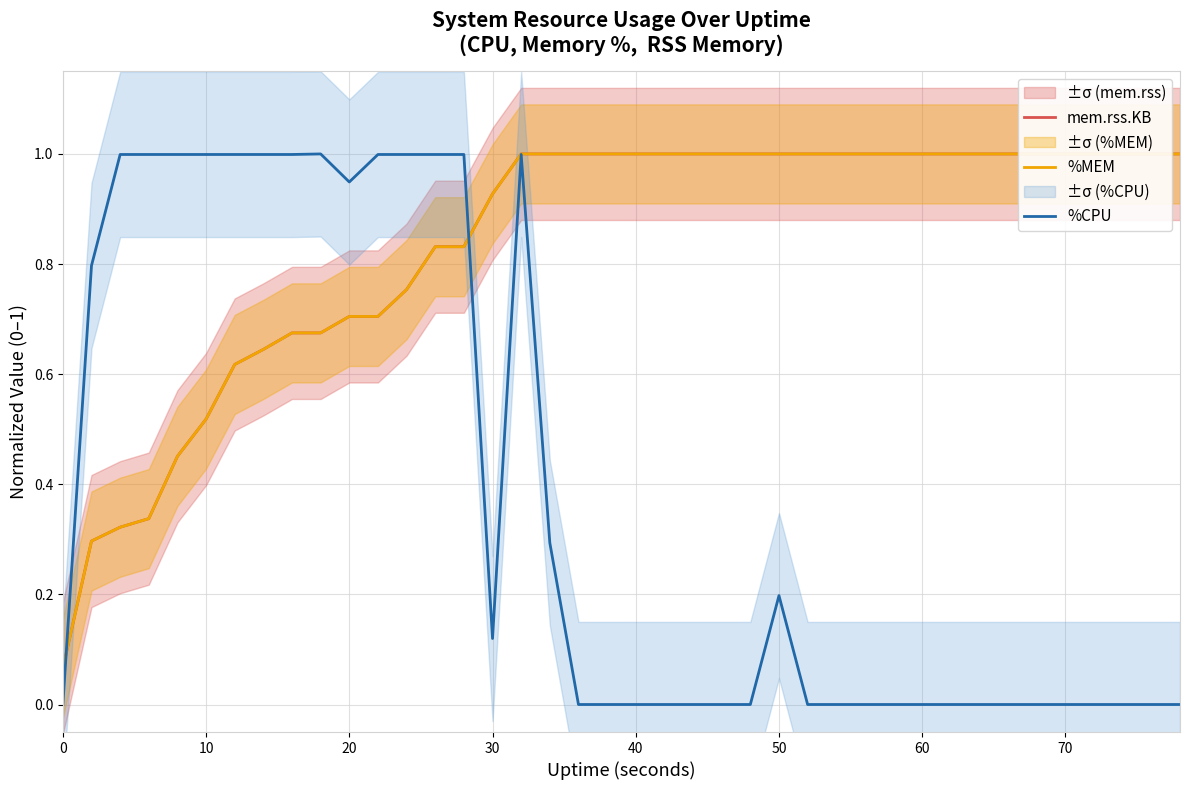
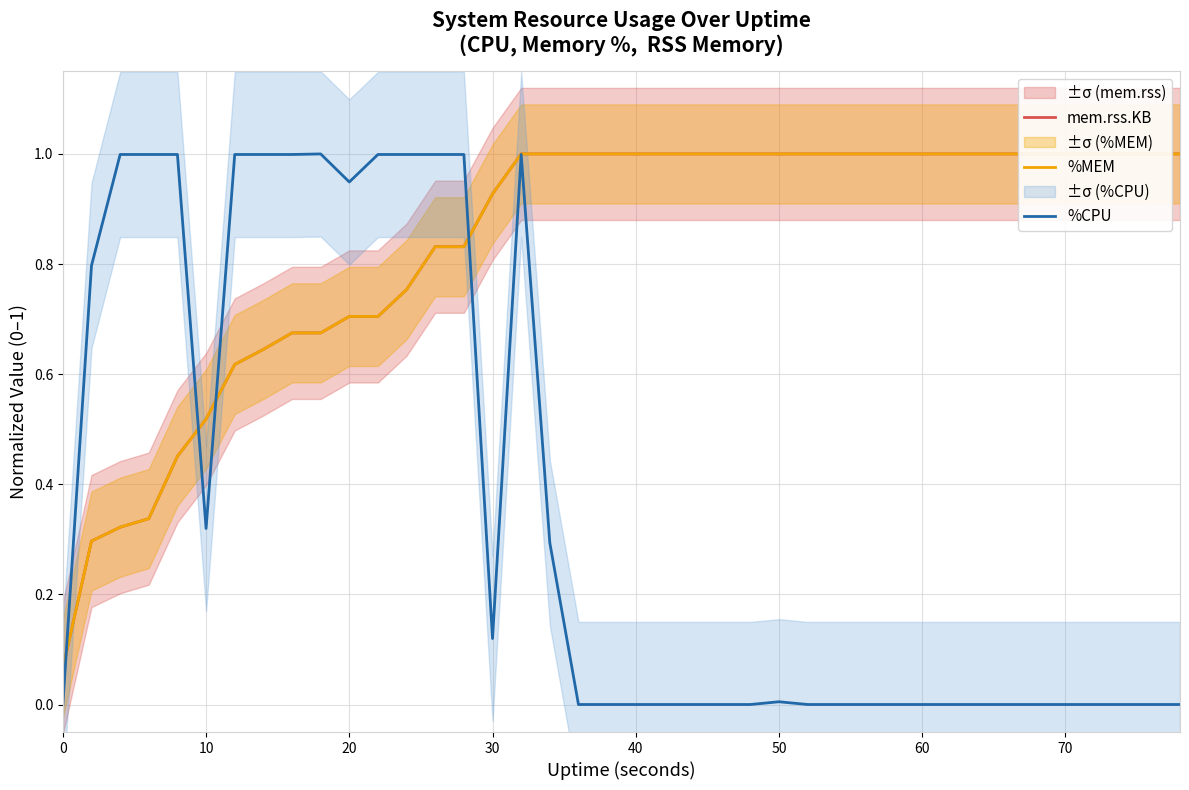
%CPU, 10: 1.00 -> 0.32
%CPU, 50: 0.20 -> 0.00
